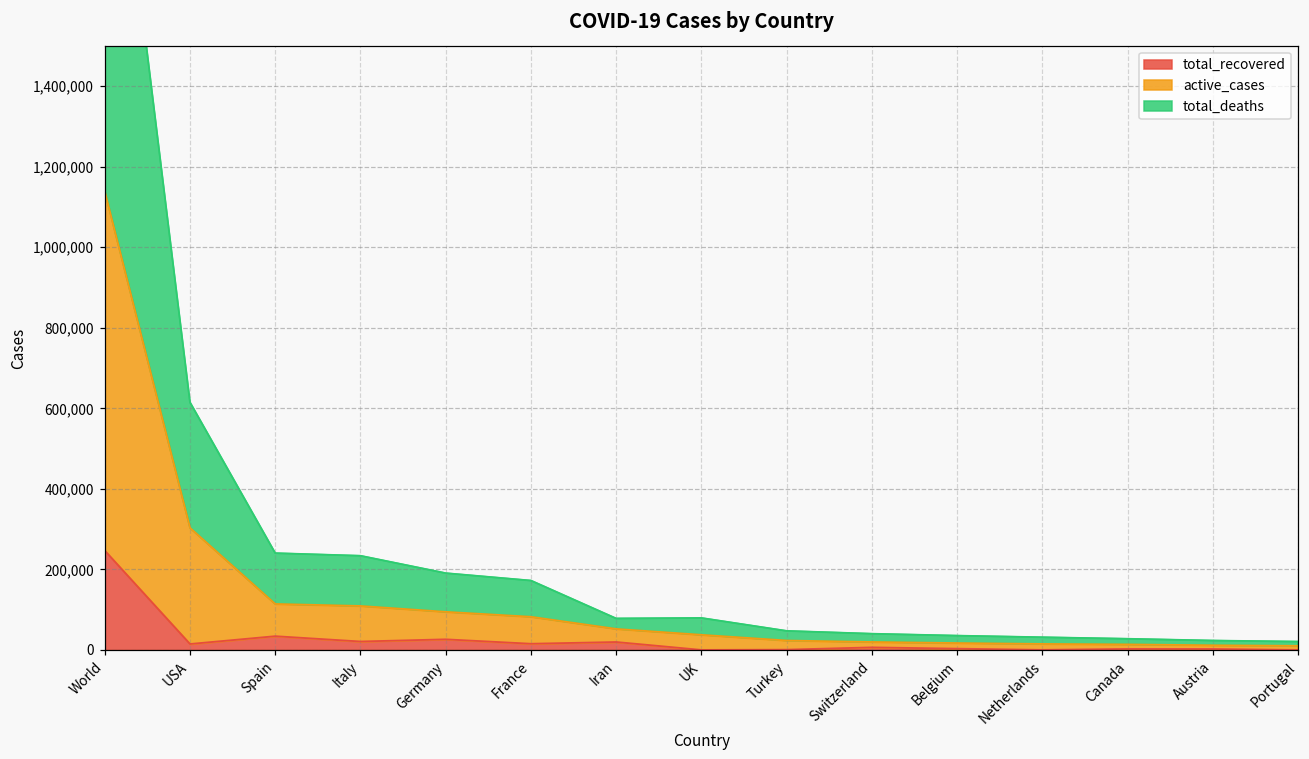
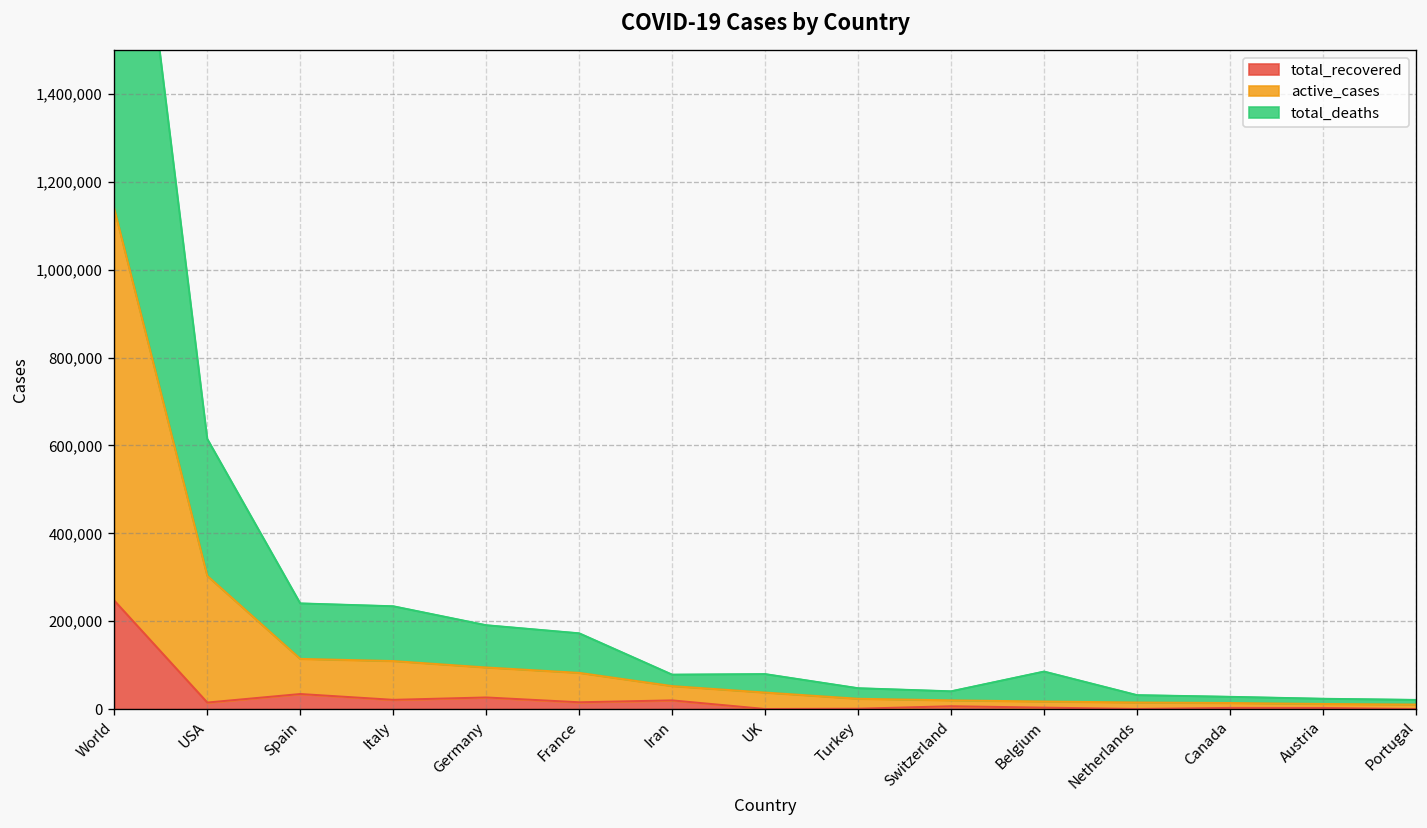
total_deaths, Belgium: 20,000 -> 70,000
